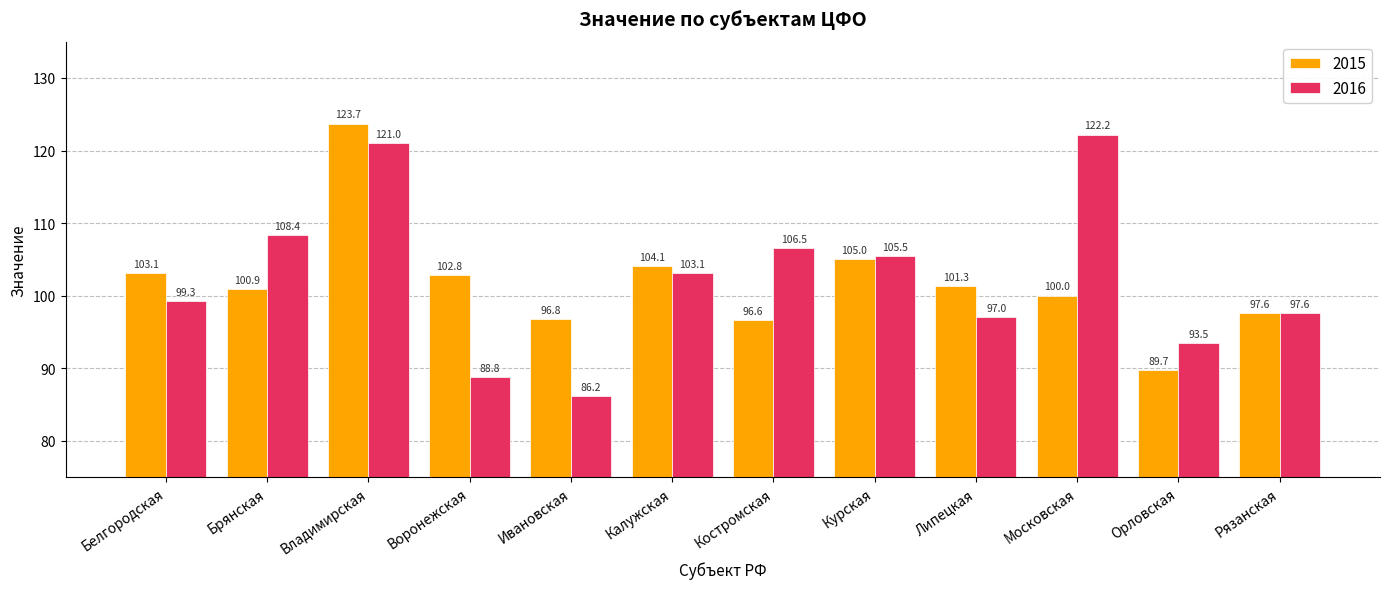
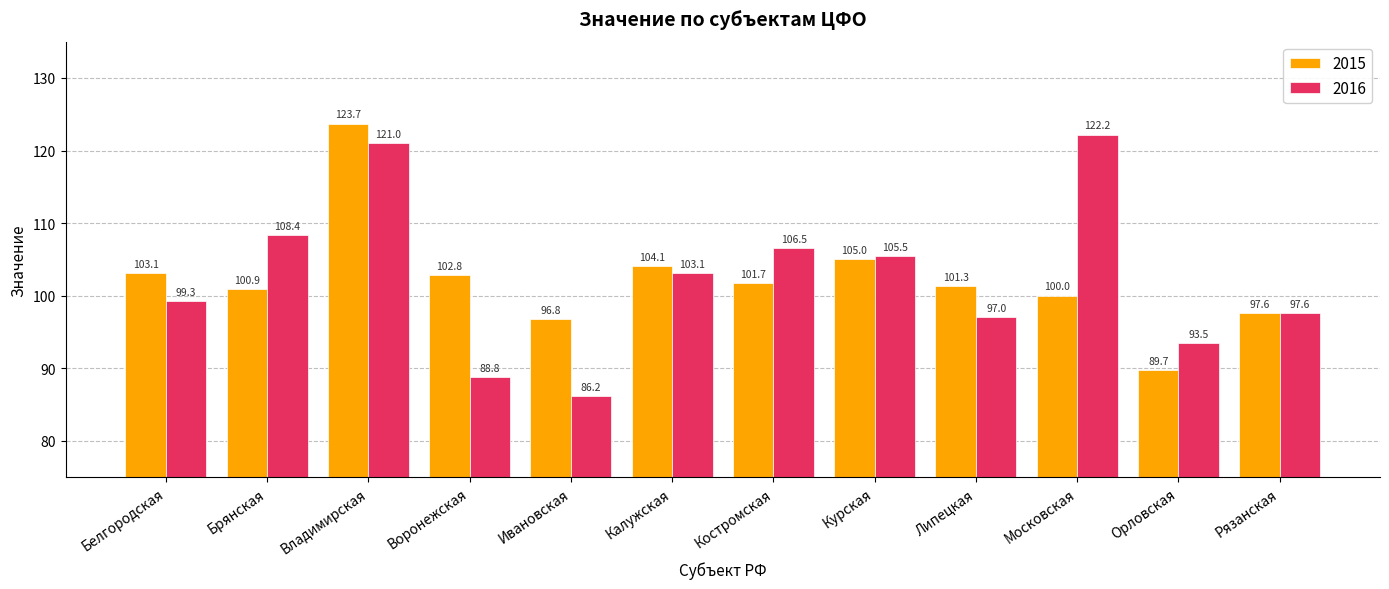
2015, Костромская: 96.6 -> 101.7
